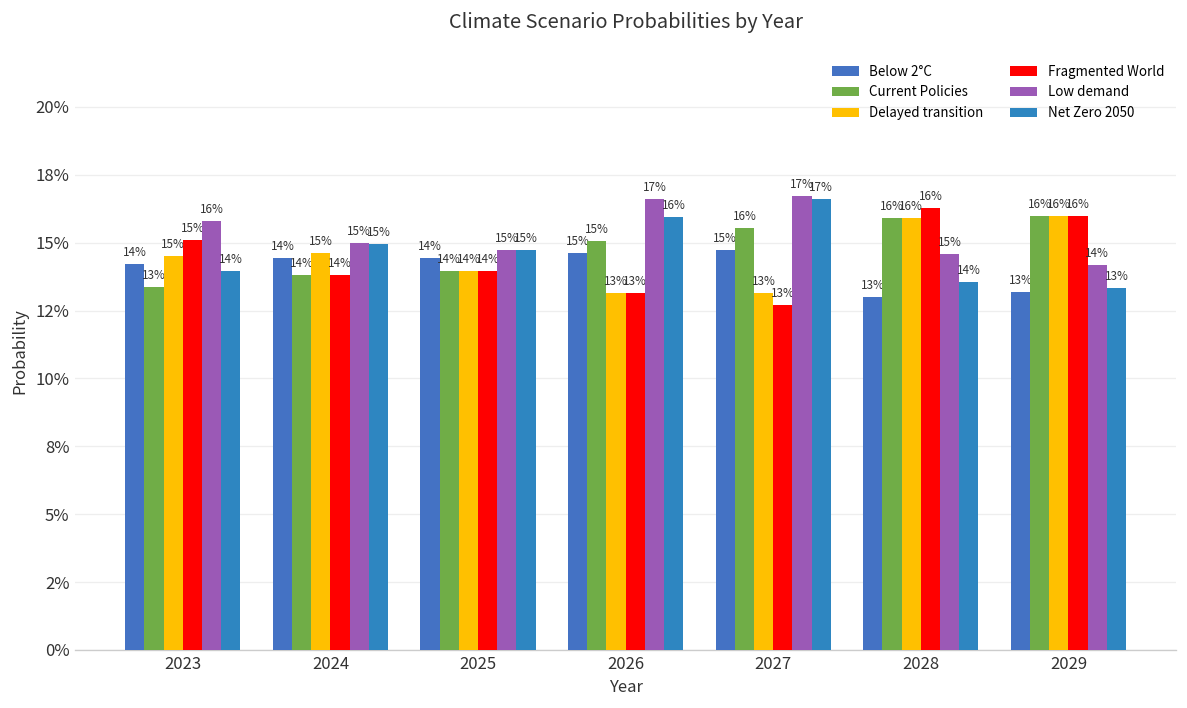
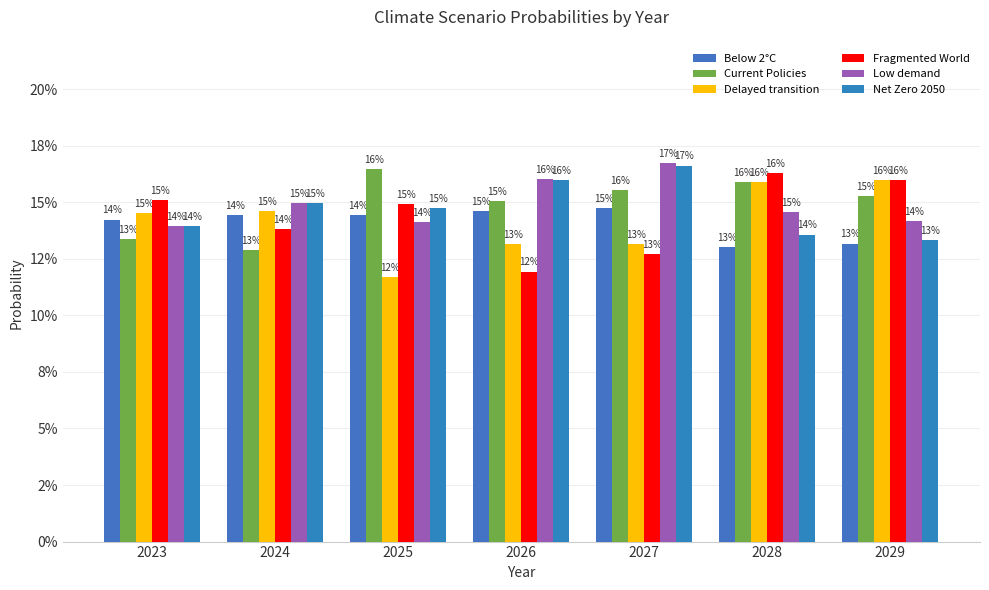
Low demand, 2023: 16% -> 14%
Current Policies, 2024: 14% -> 13%
Current Policies, 2025: 14% -> 16%
Delayed transition, 2025: 14% -> 12%
Fragmented World, 2025: 14% -> 15%
Low demand, 2025: 15% -> 14%
Fragmented World, 2026: 13% -> 12%
Low demand, 2026: 17% -> 16%
Current Policies, 2029: 16% -> 15%
